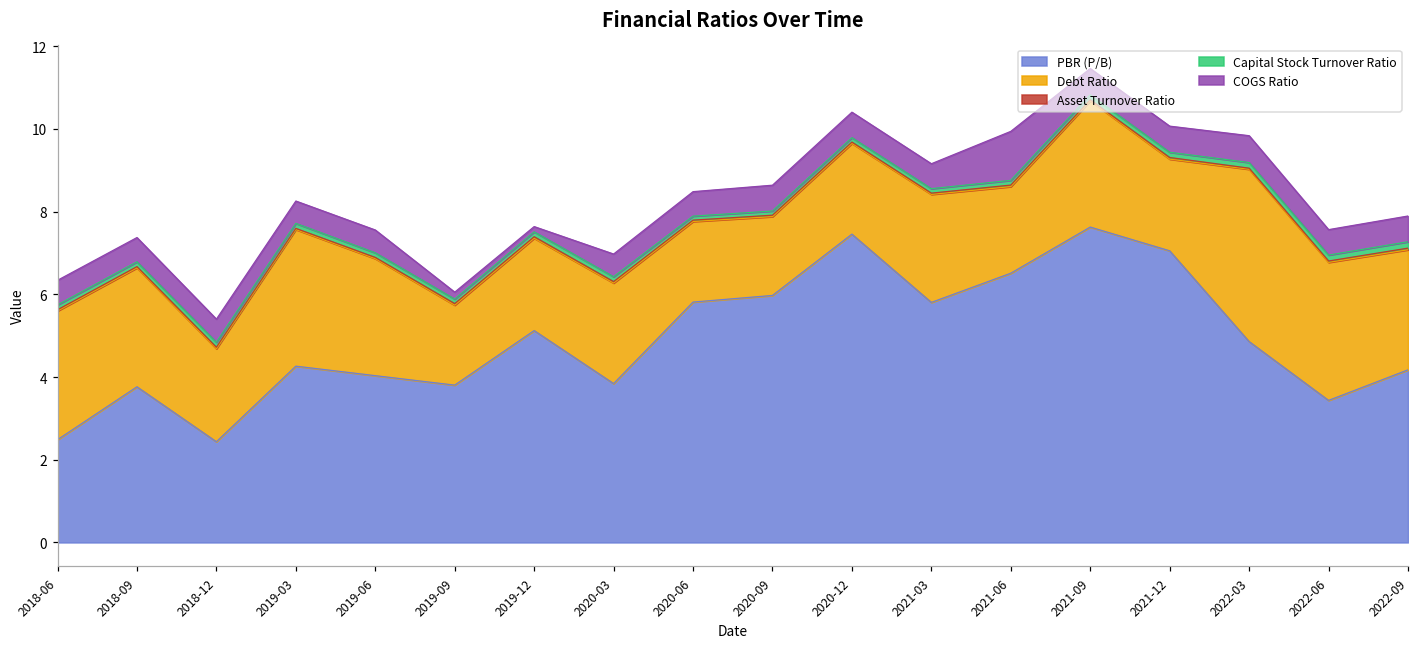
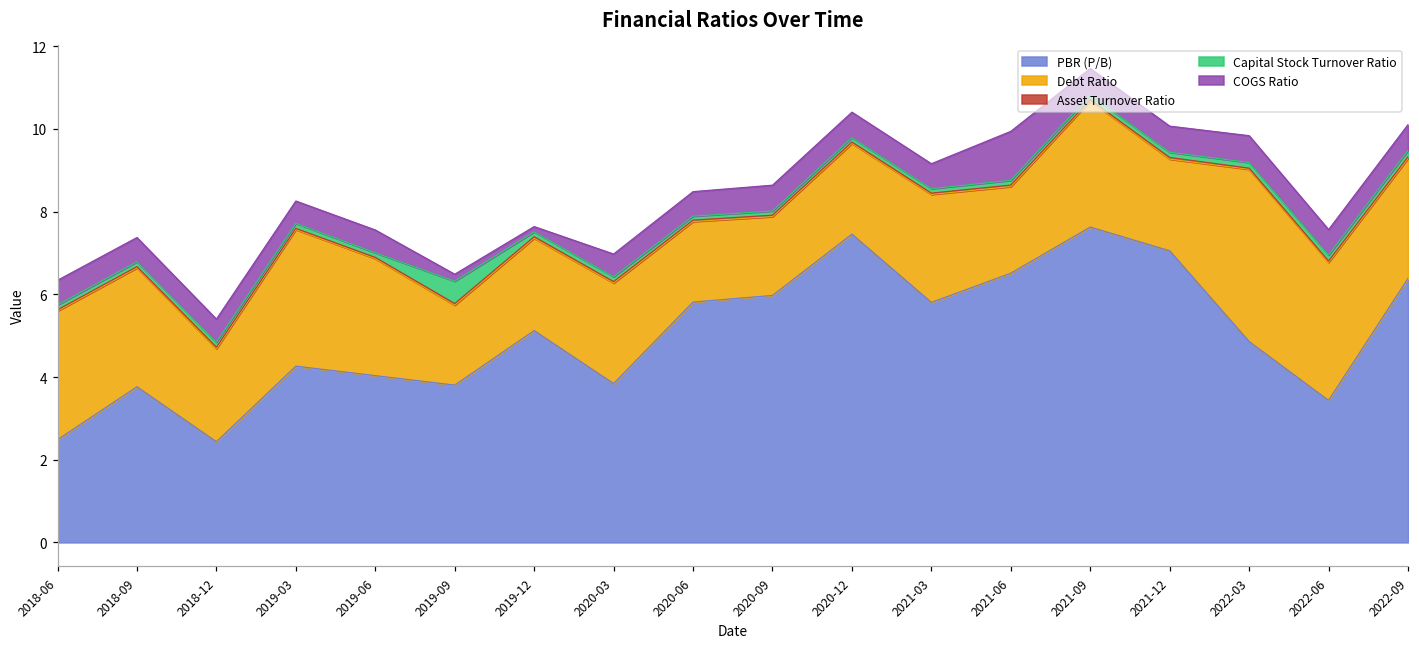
Capital Stock Turnover Ratio, 2019-09: 0.1 -> 0.5
PBR (P/B), 2022-09: 4.2 -> 6.4
